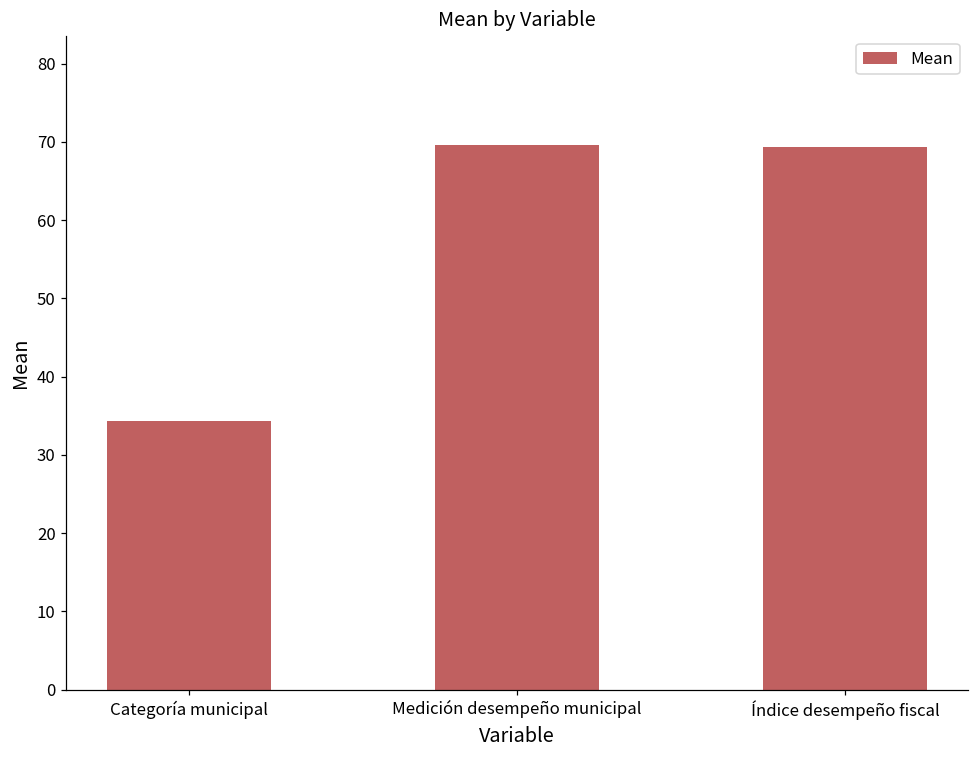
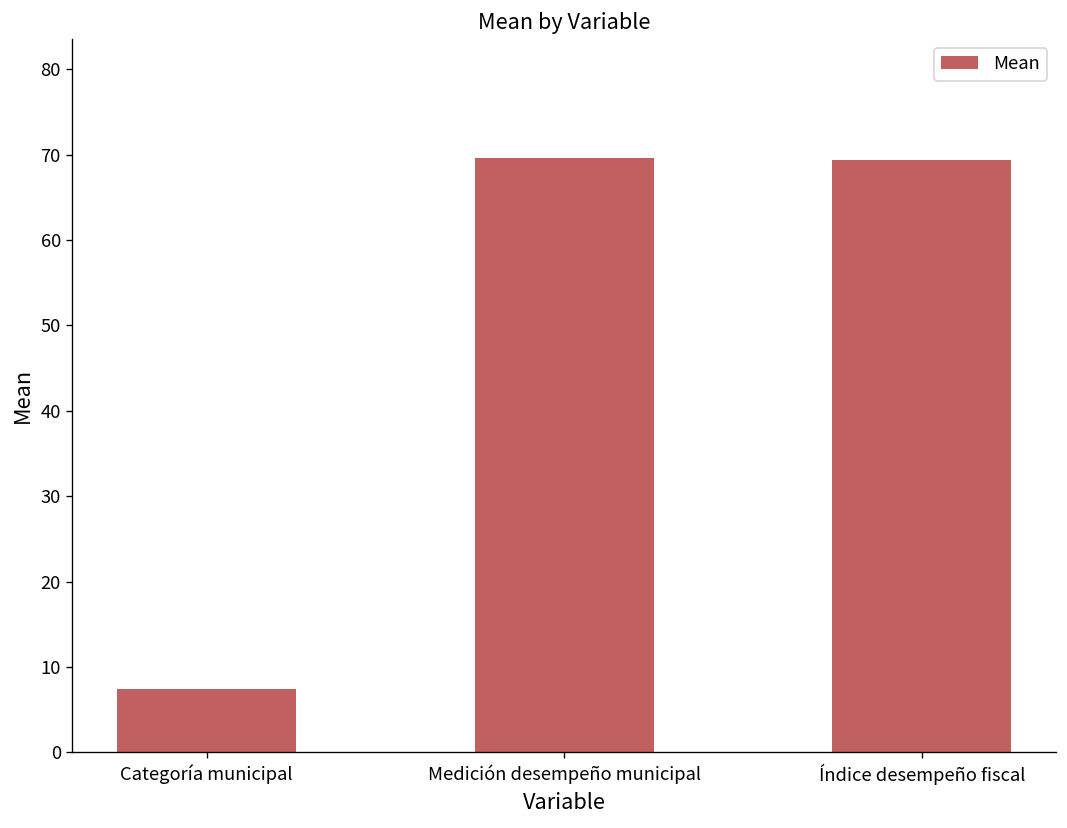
Categoría municipal: 34 -> 7
